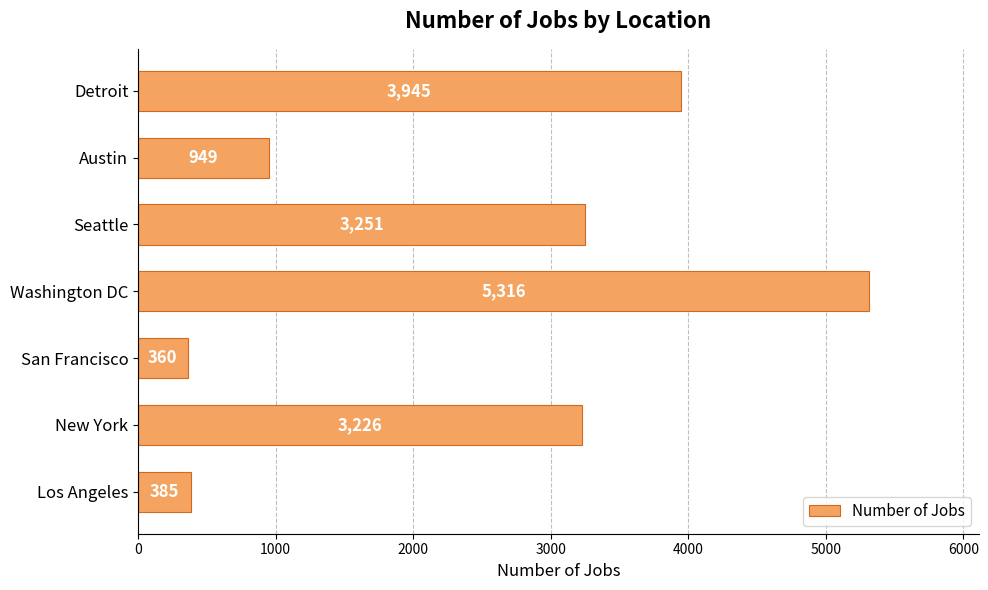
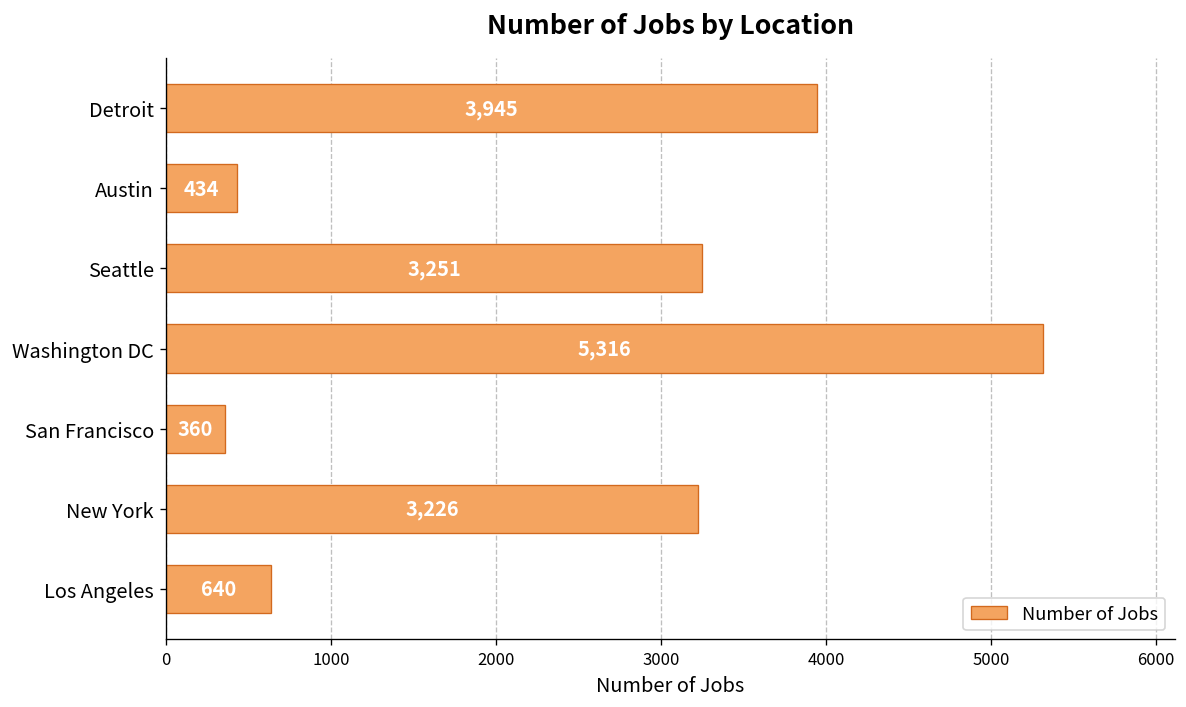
Austin: 949 -> 434
Los Angeles: 385 -> 640
